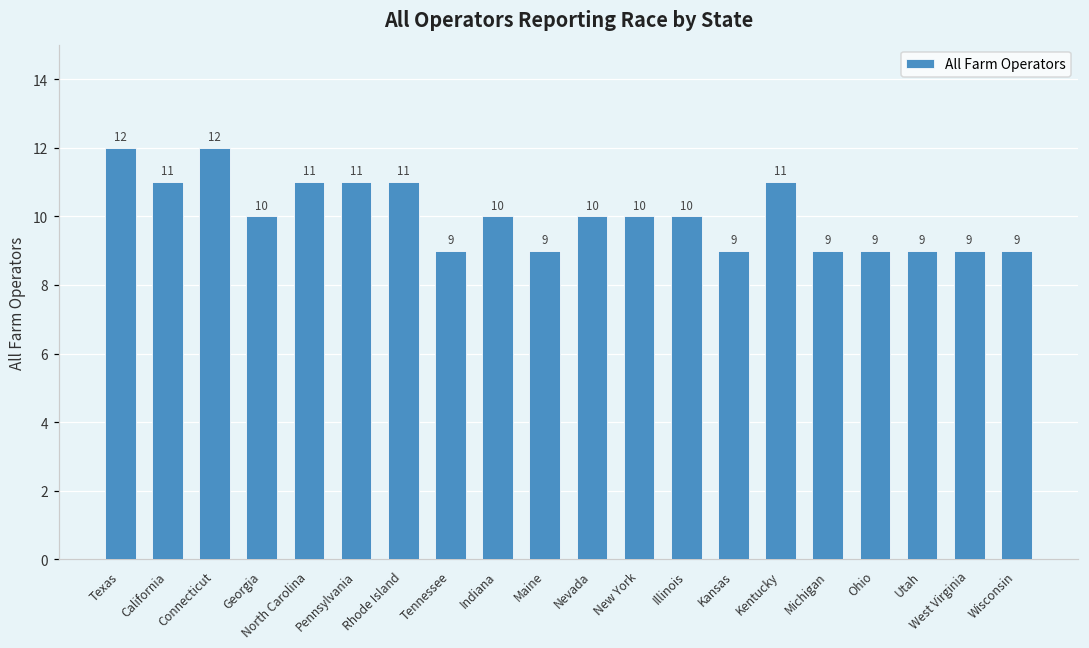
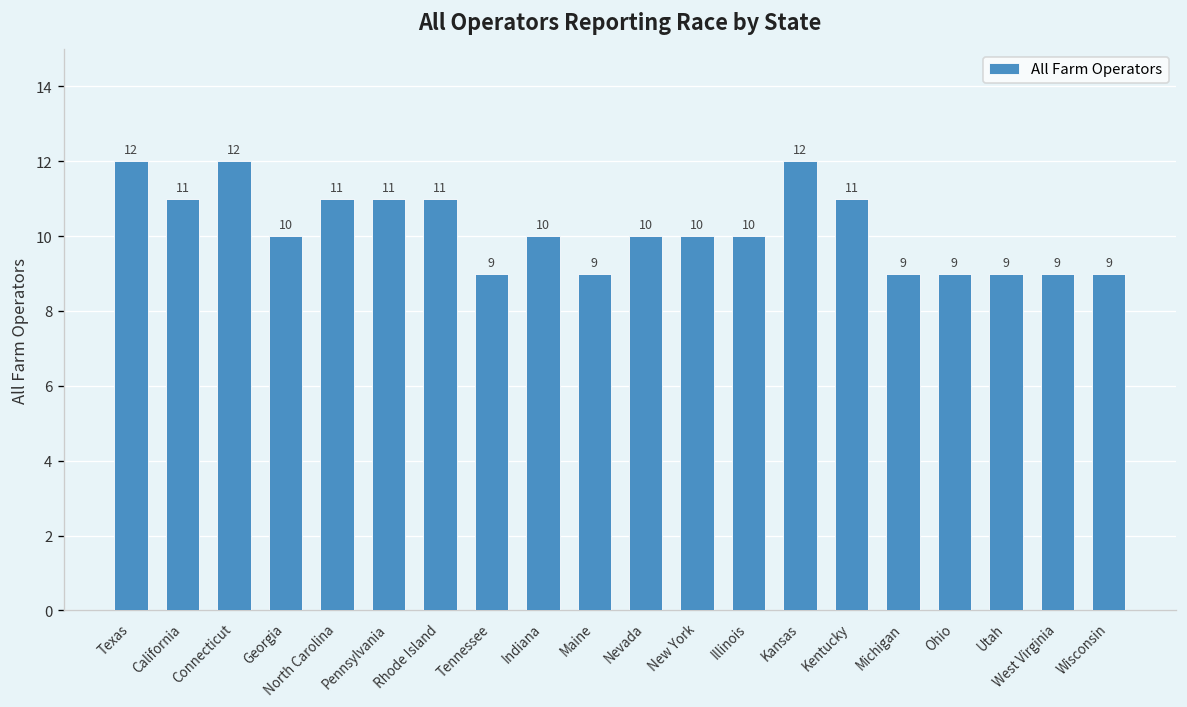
Kansas: 9 -> 12
